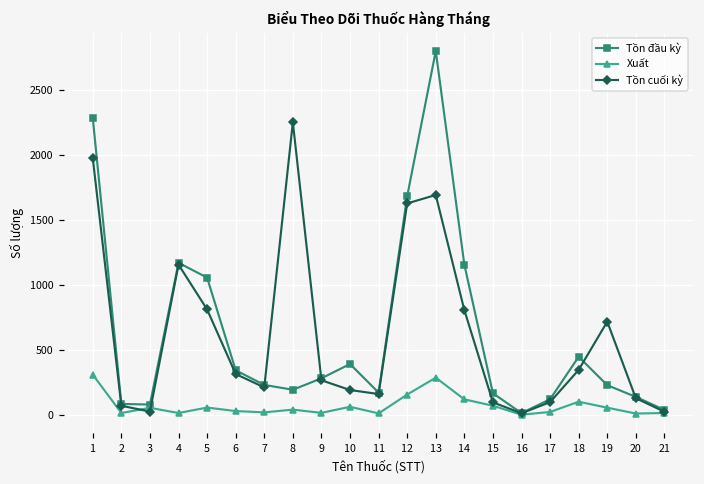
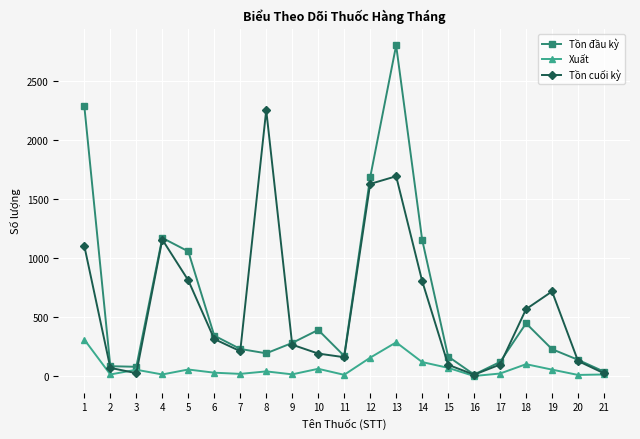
Tồn cuối kỳ, 1: 1980 -> 1100
Tồn cuối kỳ, 18: 350 -> 570
